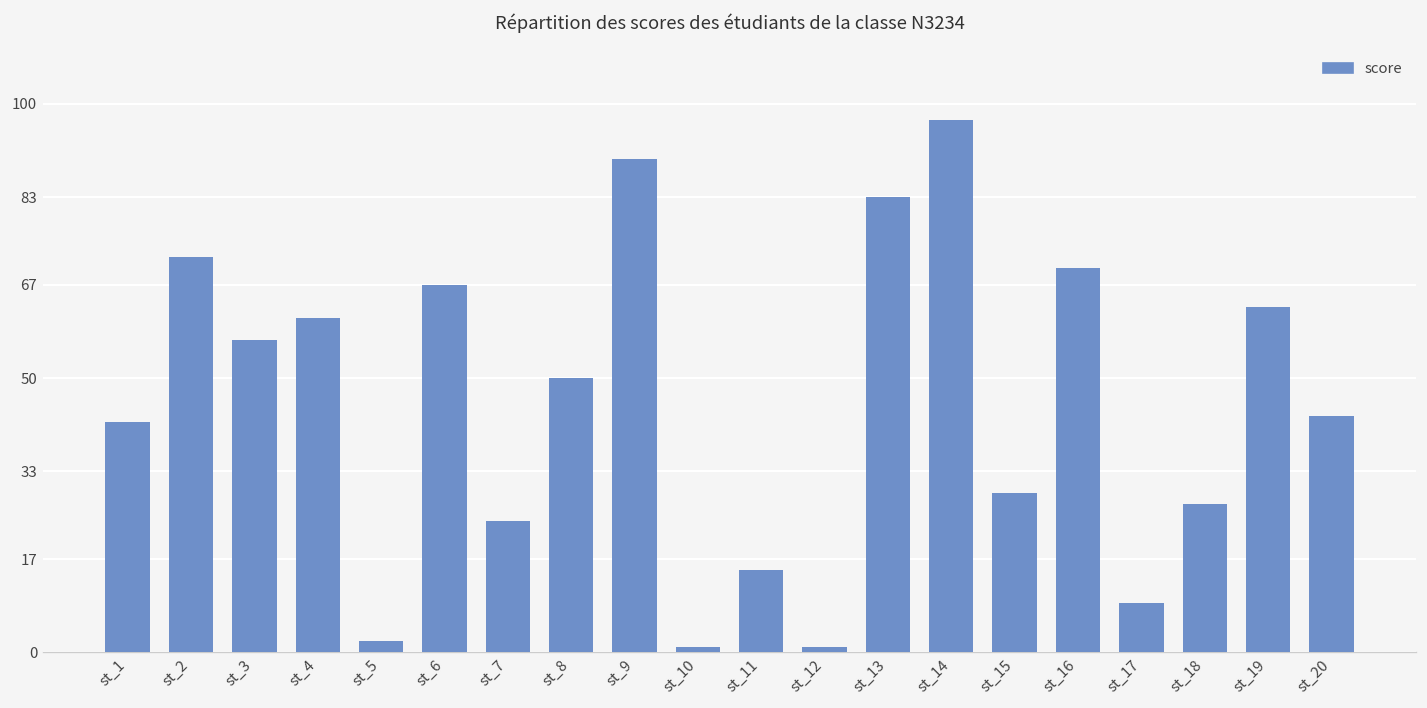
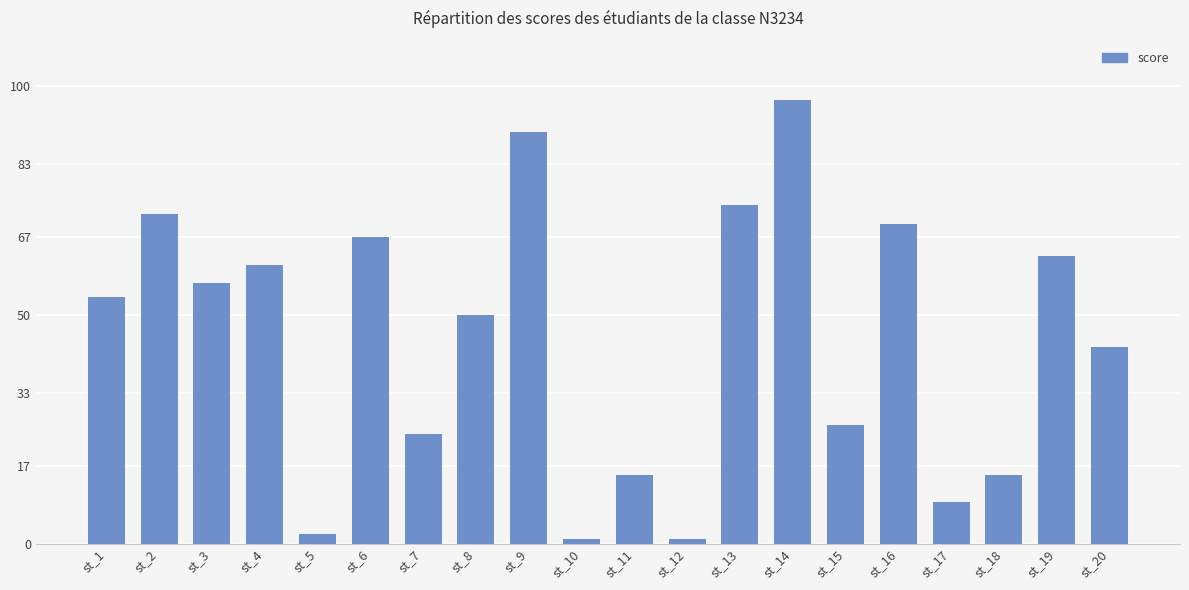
st_1: 42 -> 54
st_13: 83 -> 74
st_15: 29 -> 26
st_18: 27 -> 15
